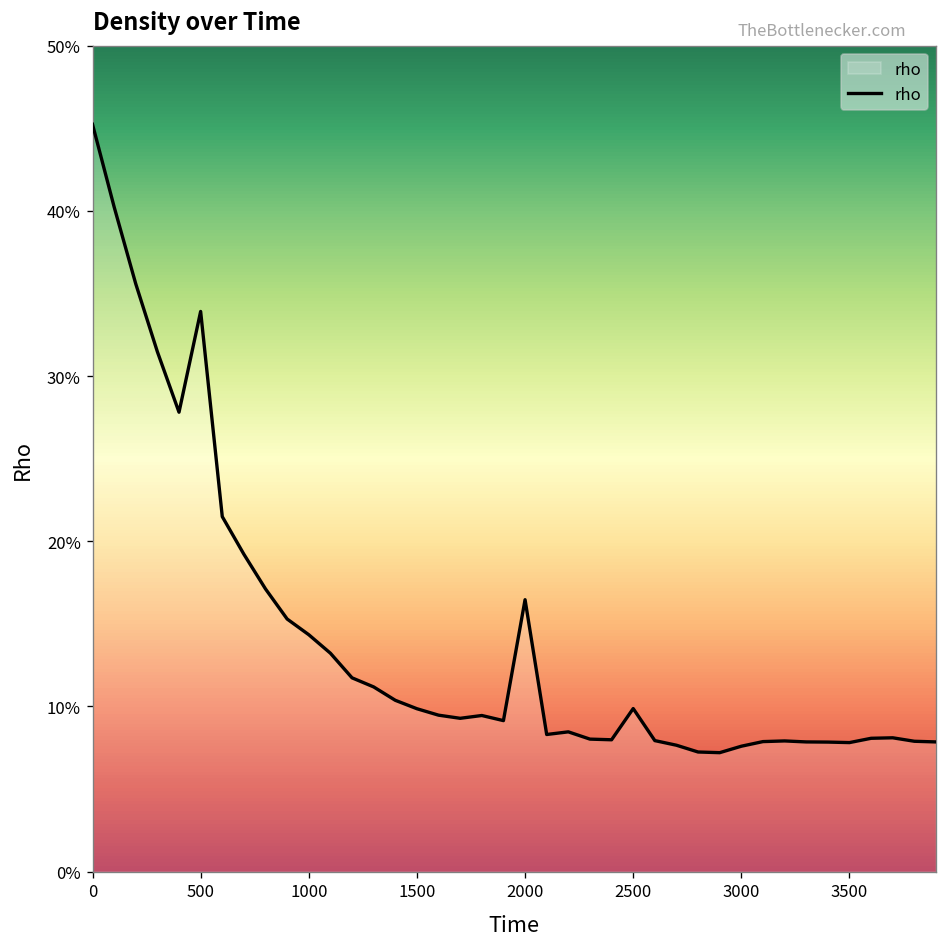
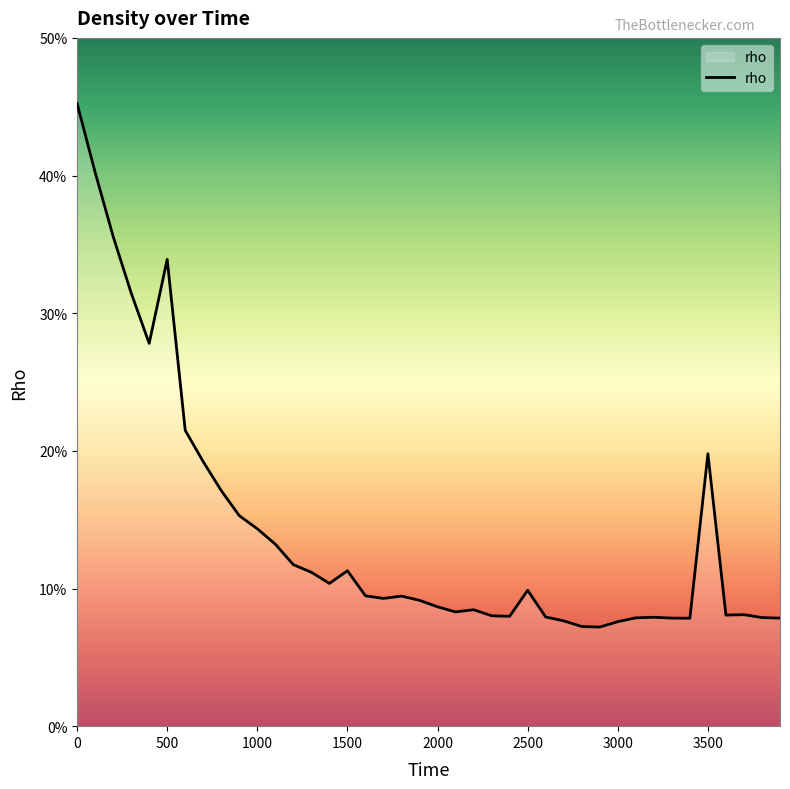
1500: 9.9% -> 11.3%
2000: 16.5% -> 8.7%
3500: 7.8% -> 19.8%
